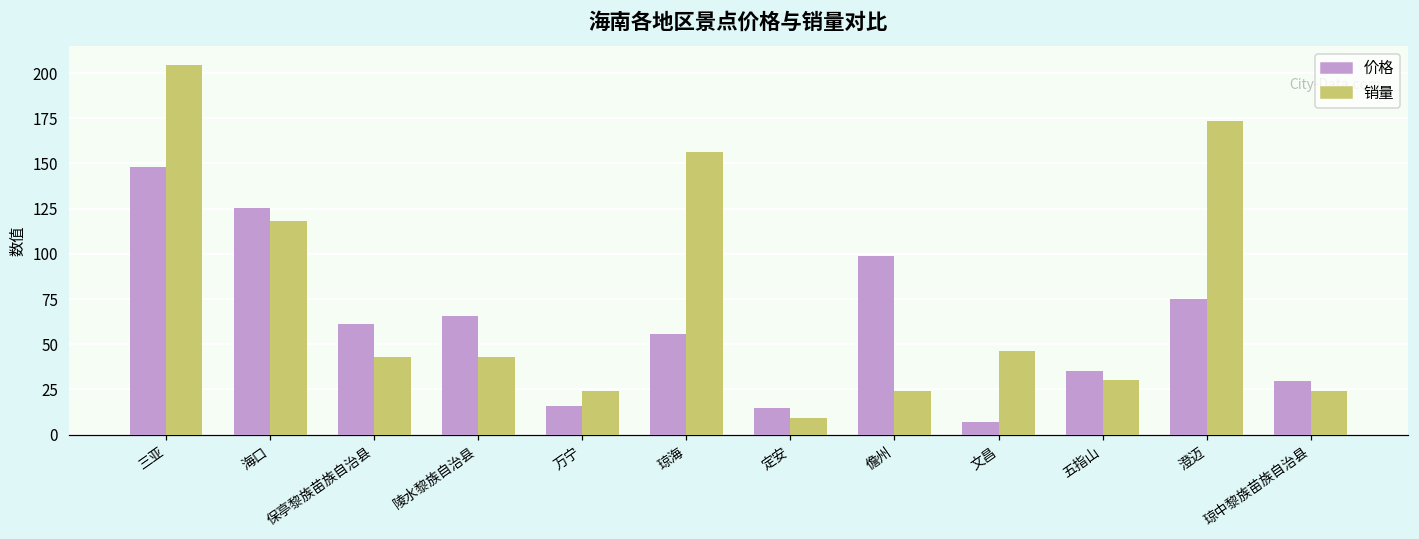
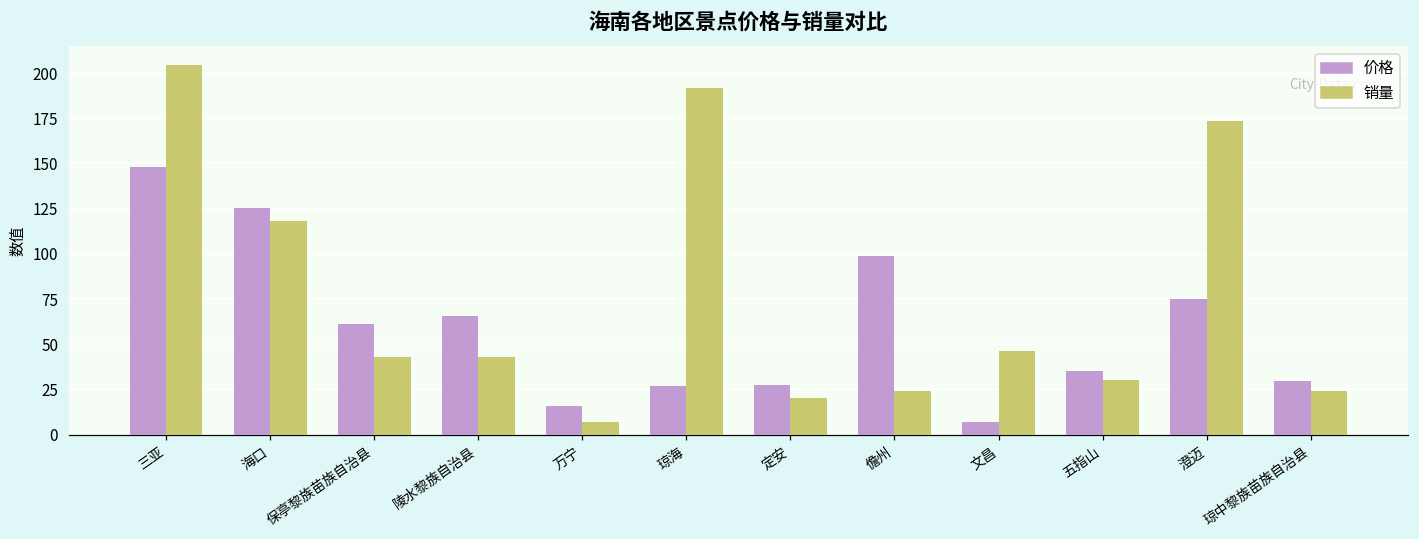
销量, 万宁: 24 -> 7
价格, 琼海: 56 -> 27
销量, 琼海: 157 -> 192
价格, 定安: 15 -> 28
销量, 定安: 9 -> 20
